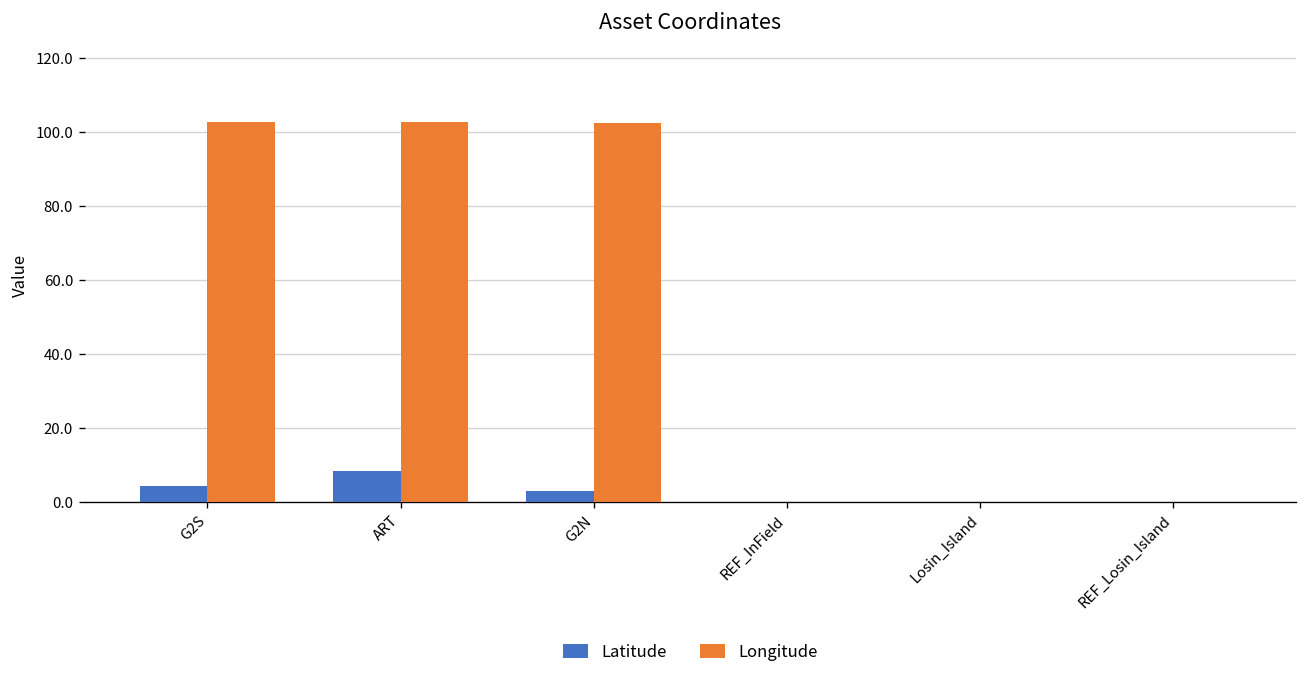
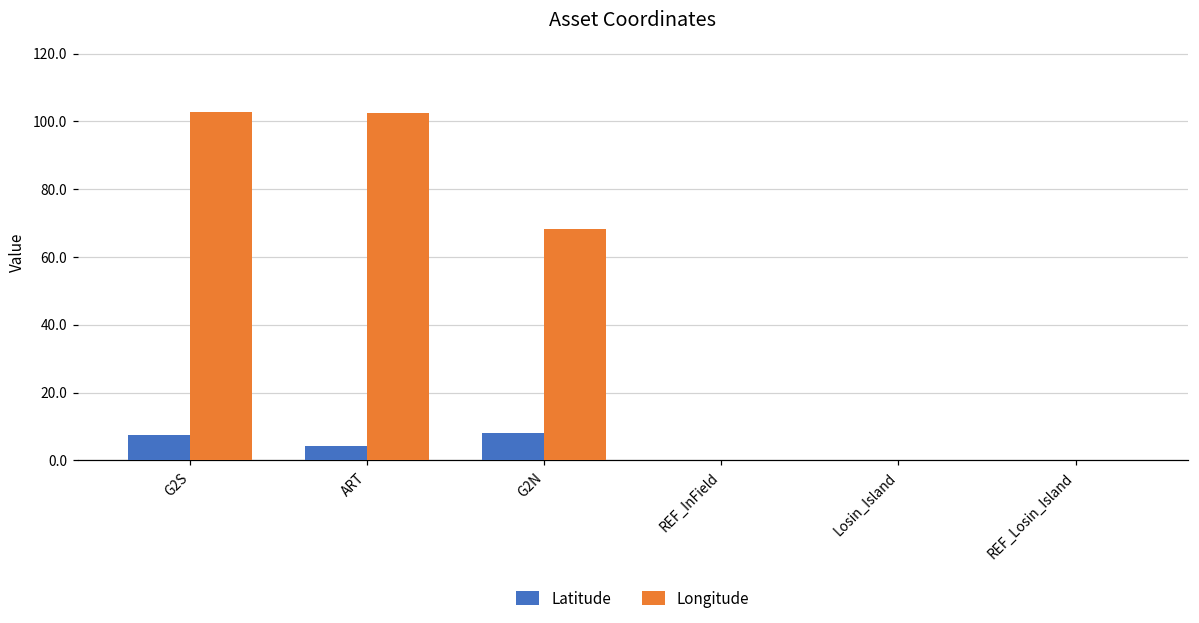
Latitude, G2S: 4 -> 7
Latitude, ART: 8 -> 4
Latitude, G2N: 3 -> 8
Longitude, G2N: 102 -> 68
